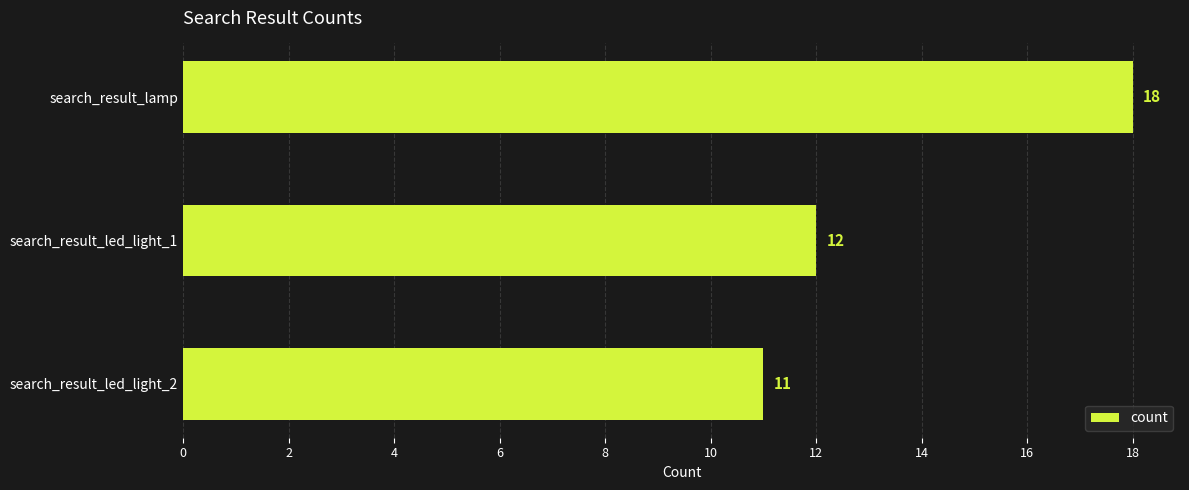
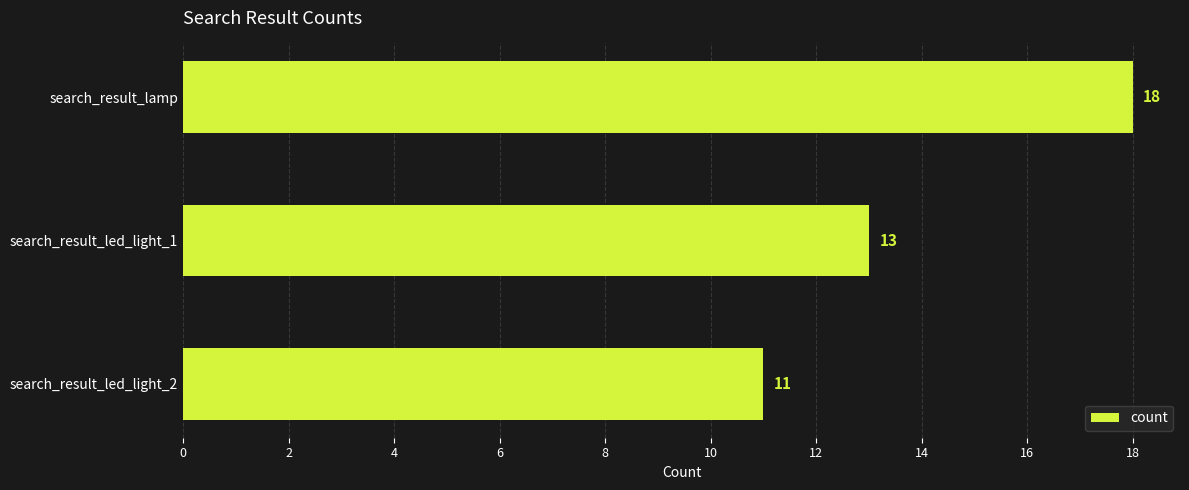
search_result_led_light_1: 12 -> 13
